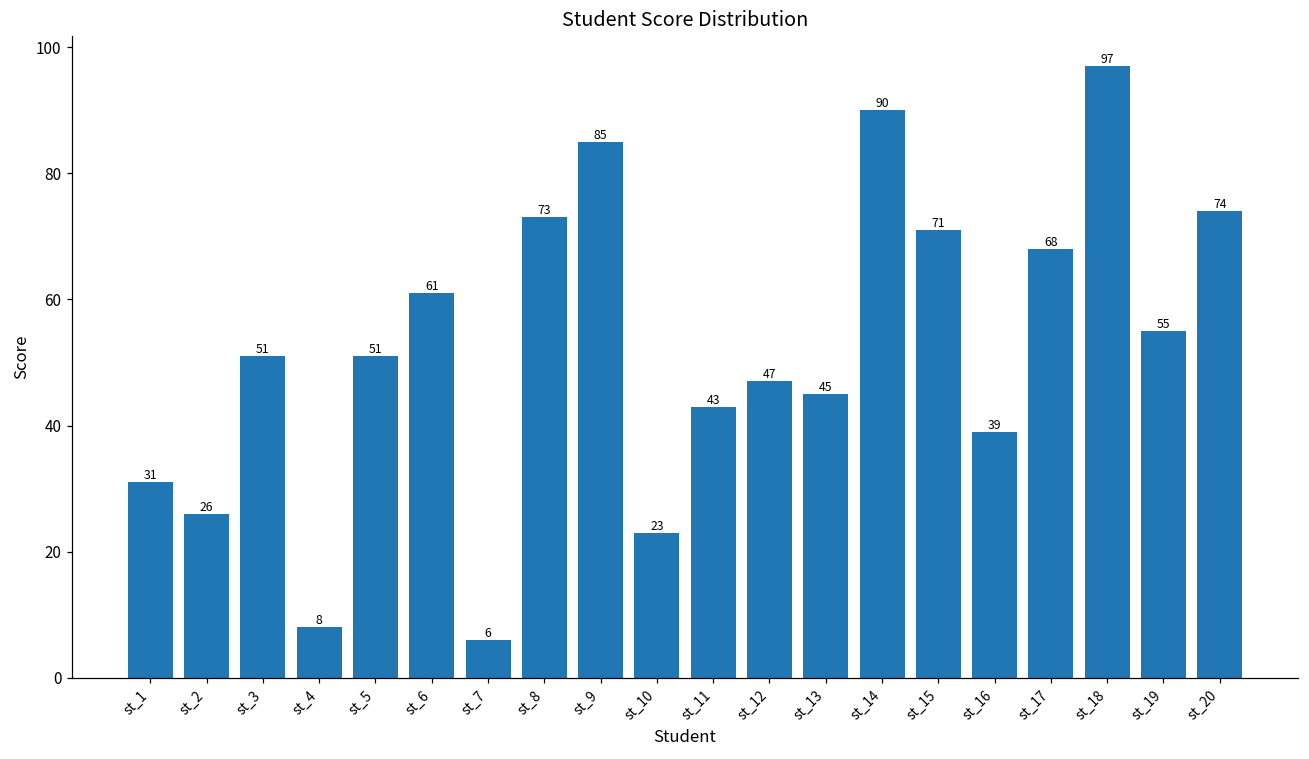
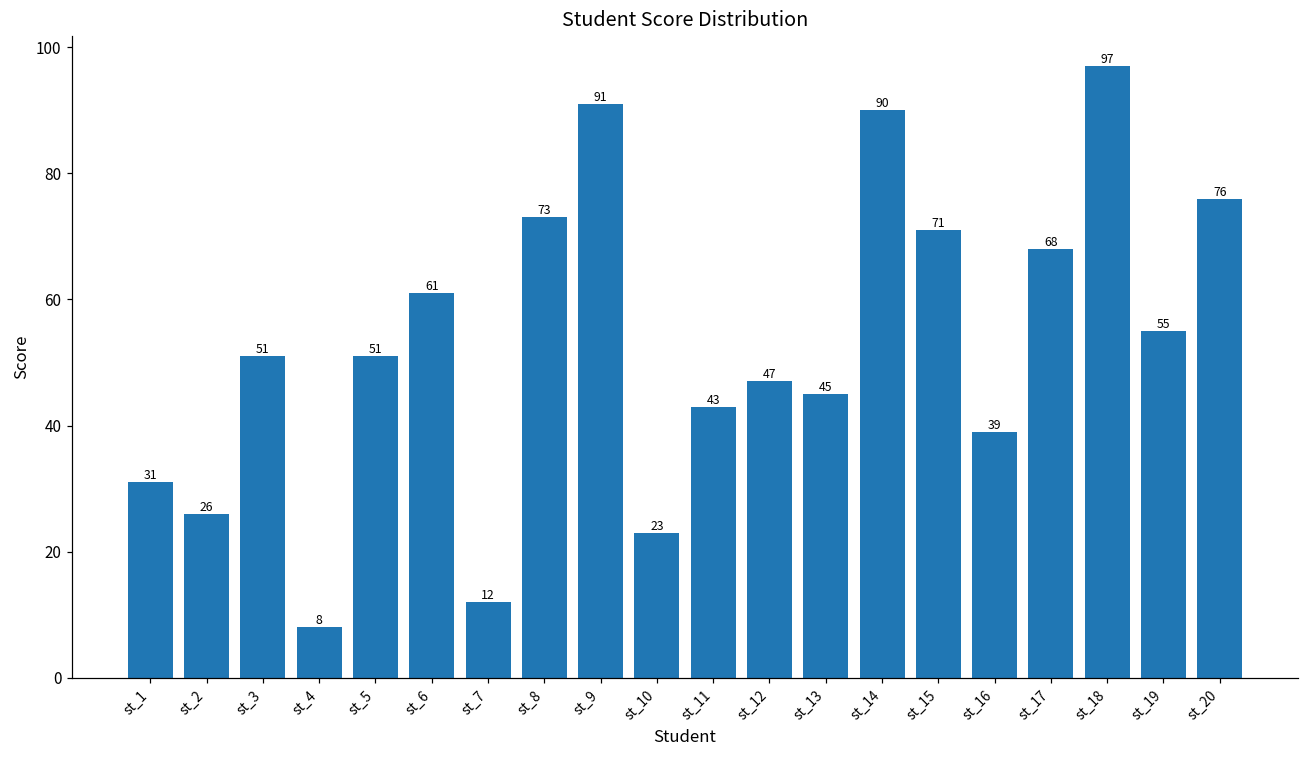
st_7: 6 -> 12
st_9: 85 -> 91
st_20: 74 -> 76
